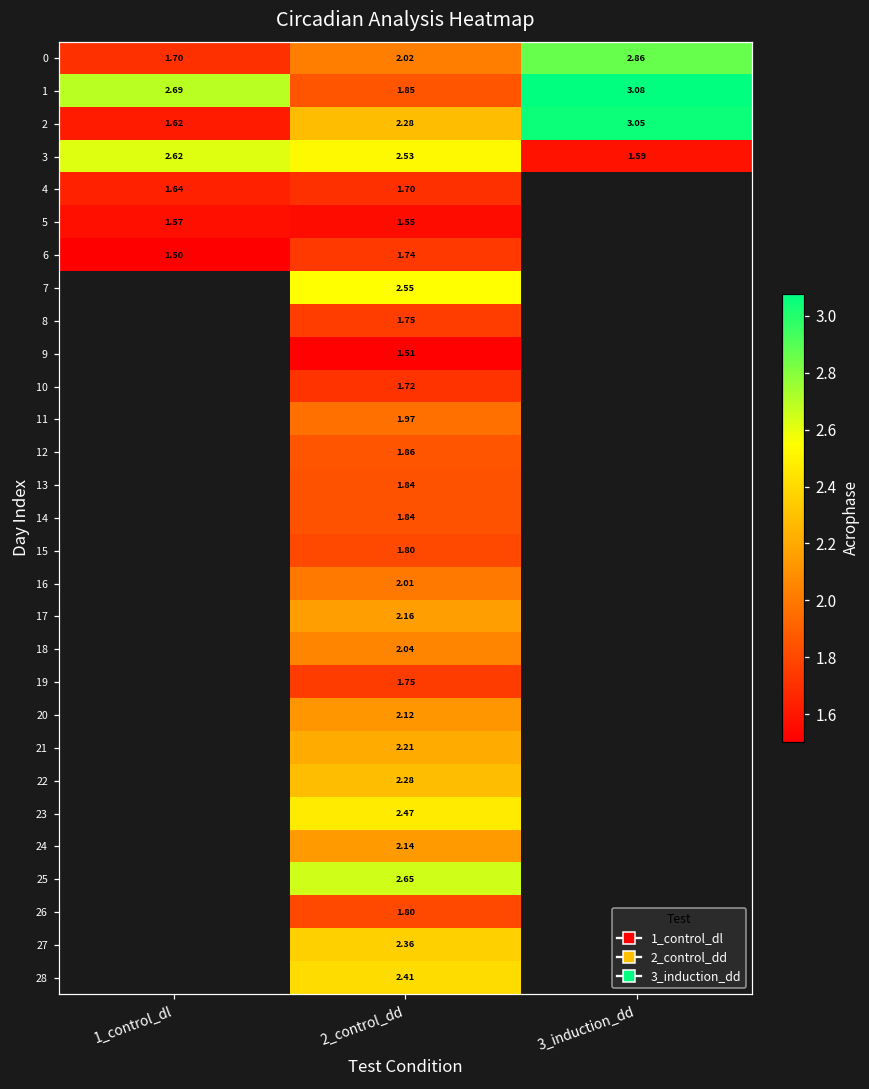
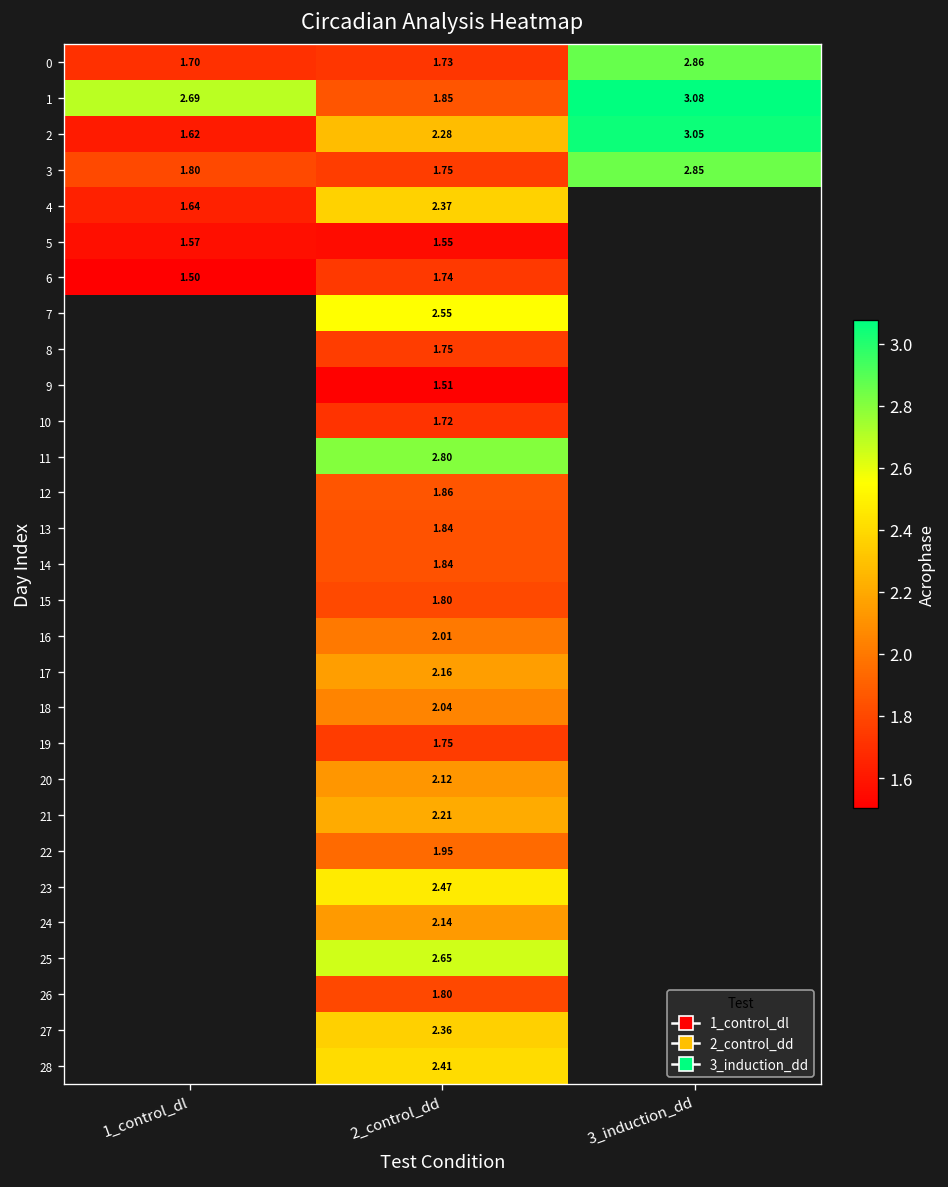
0, 2_control_dd: 2.02 -> 1.73
3, 1_control_dl: 2.62 -> 1.80
3, 2_control_dd: 2.53 -> 1.75
3, 3_induction_dd: 1.59 -> 2.85
4, 2_control_dd: 1.70 -> 2.37
11, 2_control_dd: 1.97 -> 2.80
22, 2_control_dd: 2.28 -> 1.95
